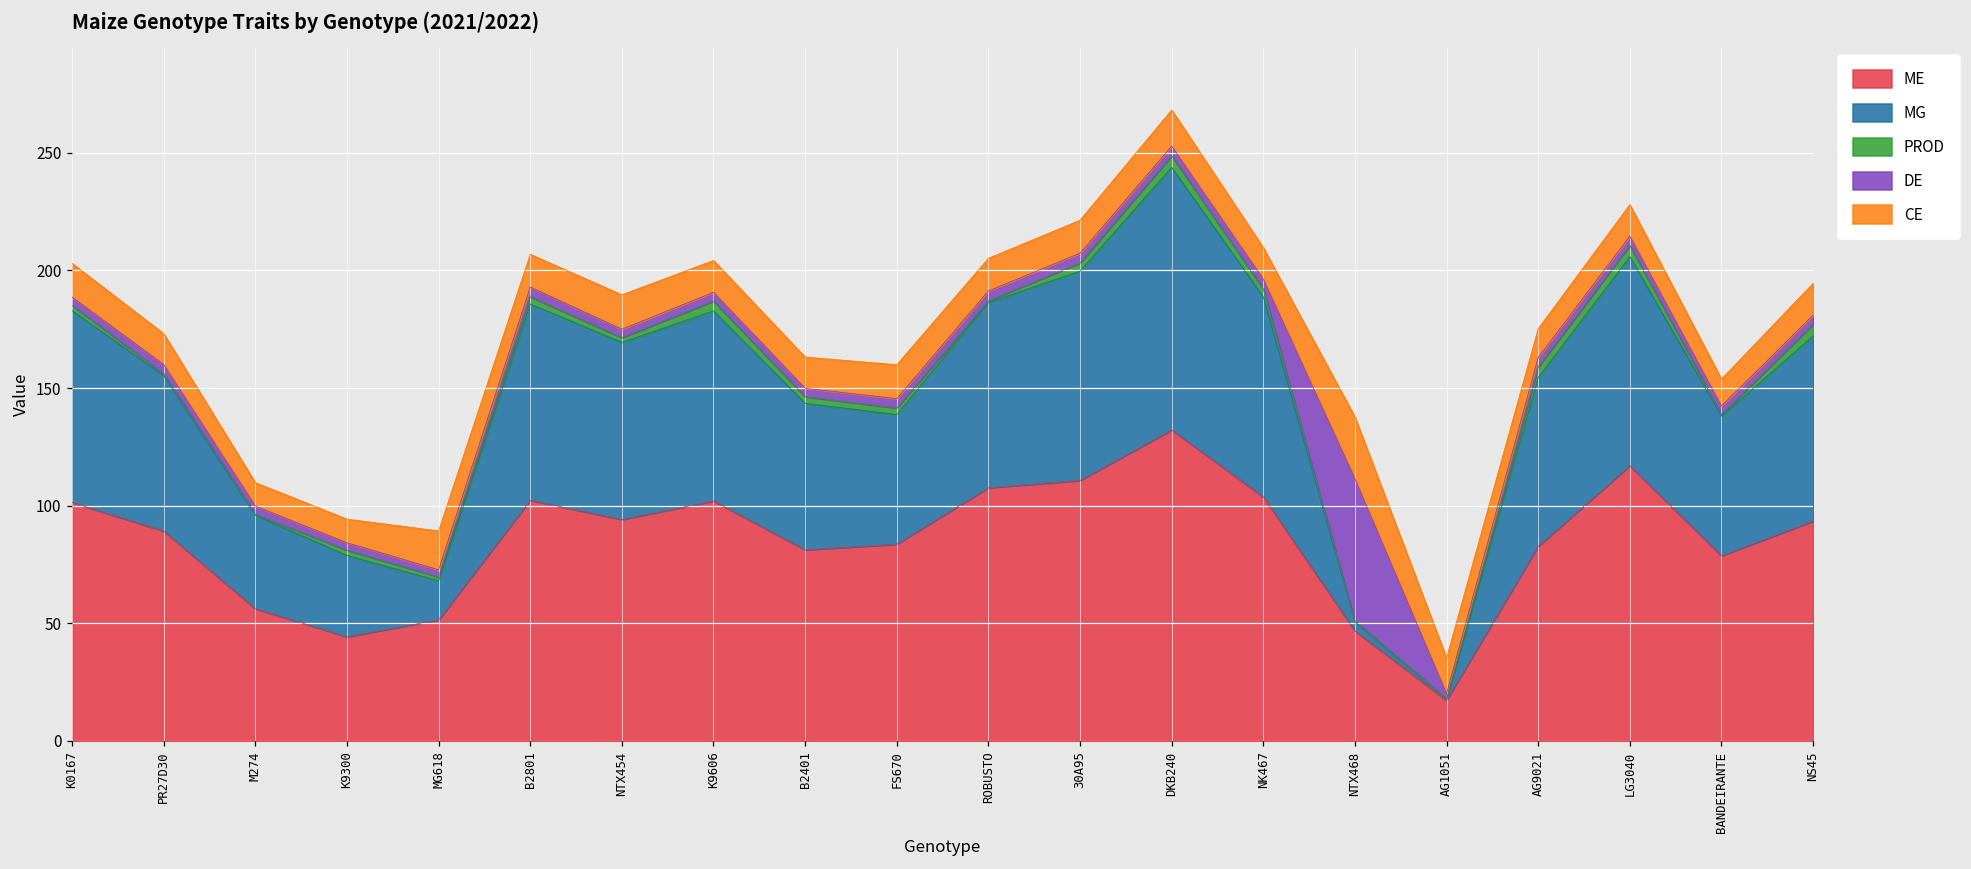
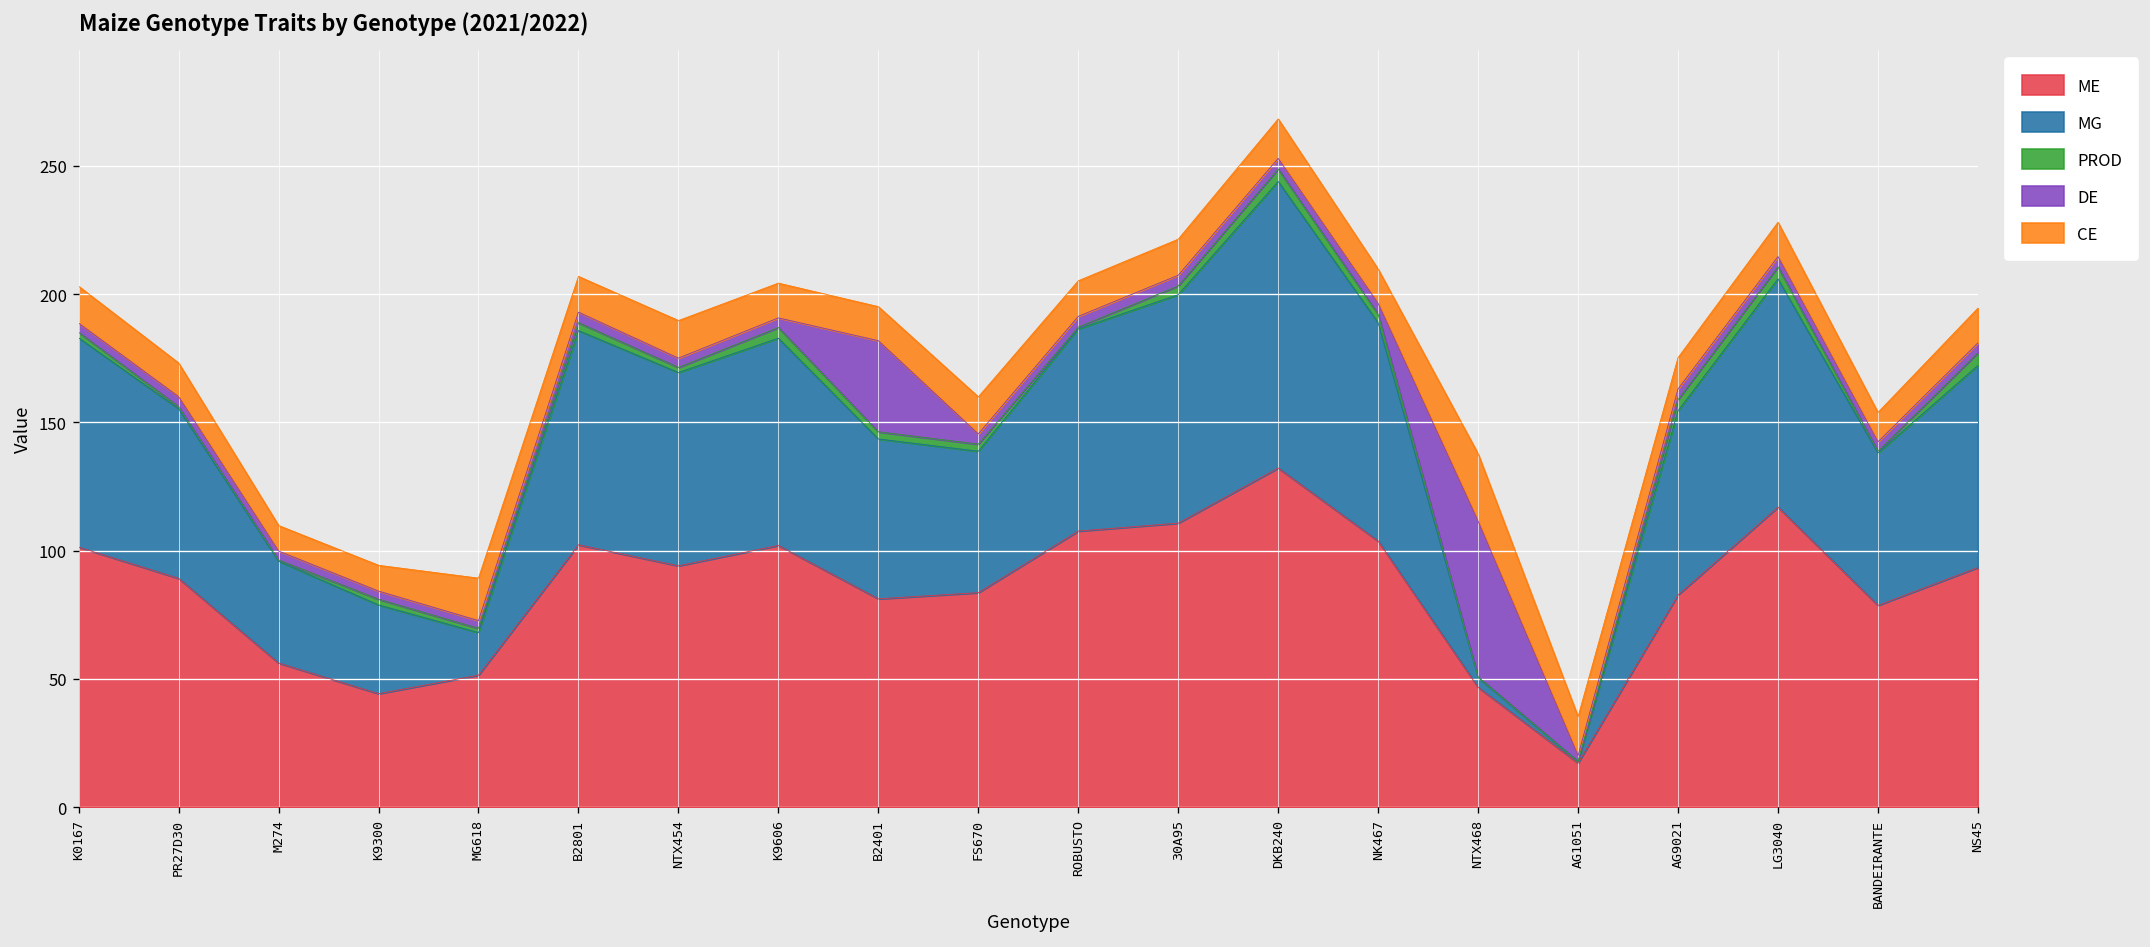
DE, B2401: 4 -> 36
